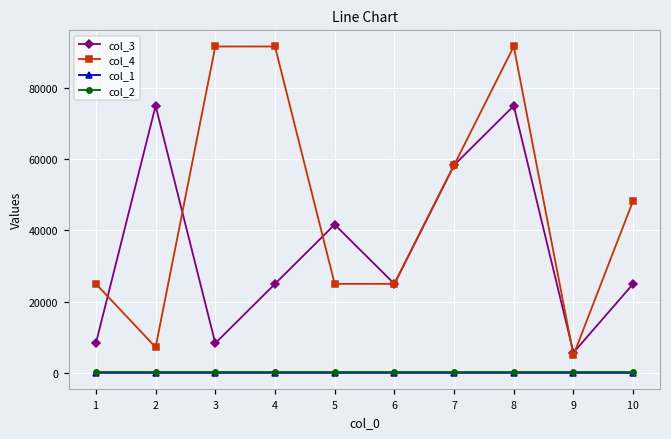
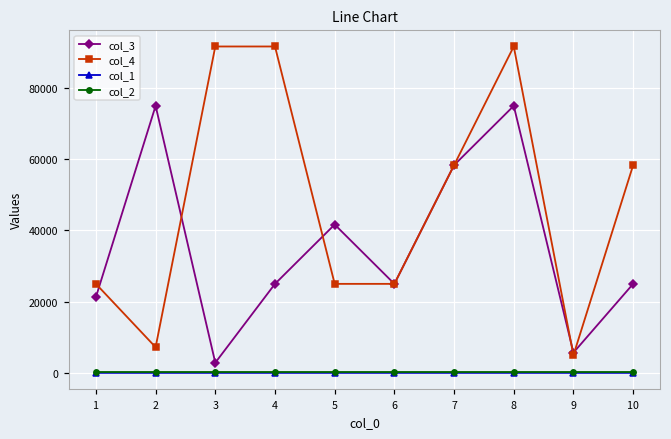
col_3, 1: 8000 -> 21000
col_3, 3: 8000 -> 3000
col_4, 10: 48000 -> 58000
